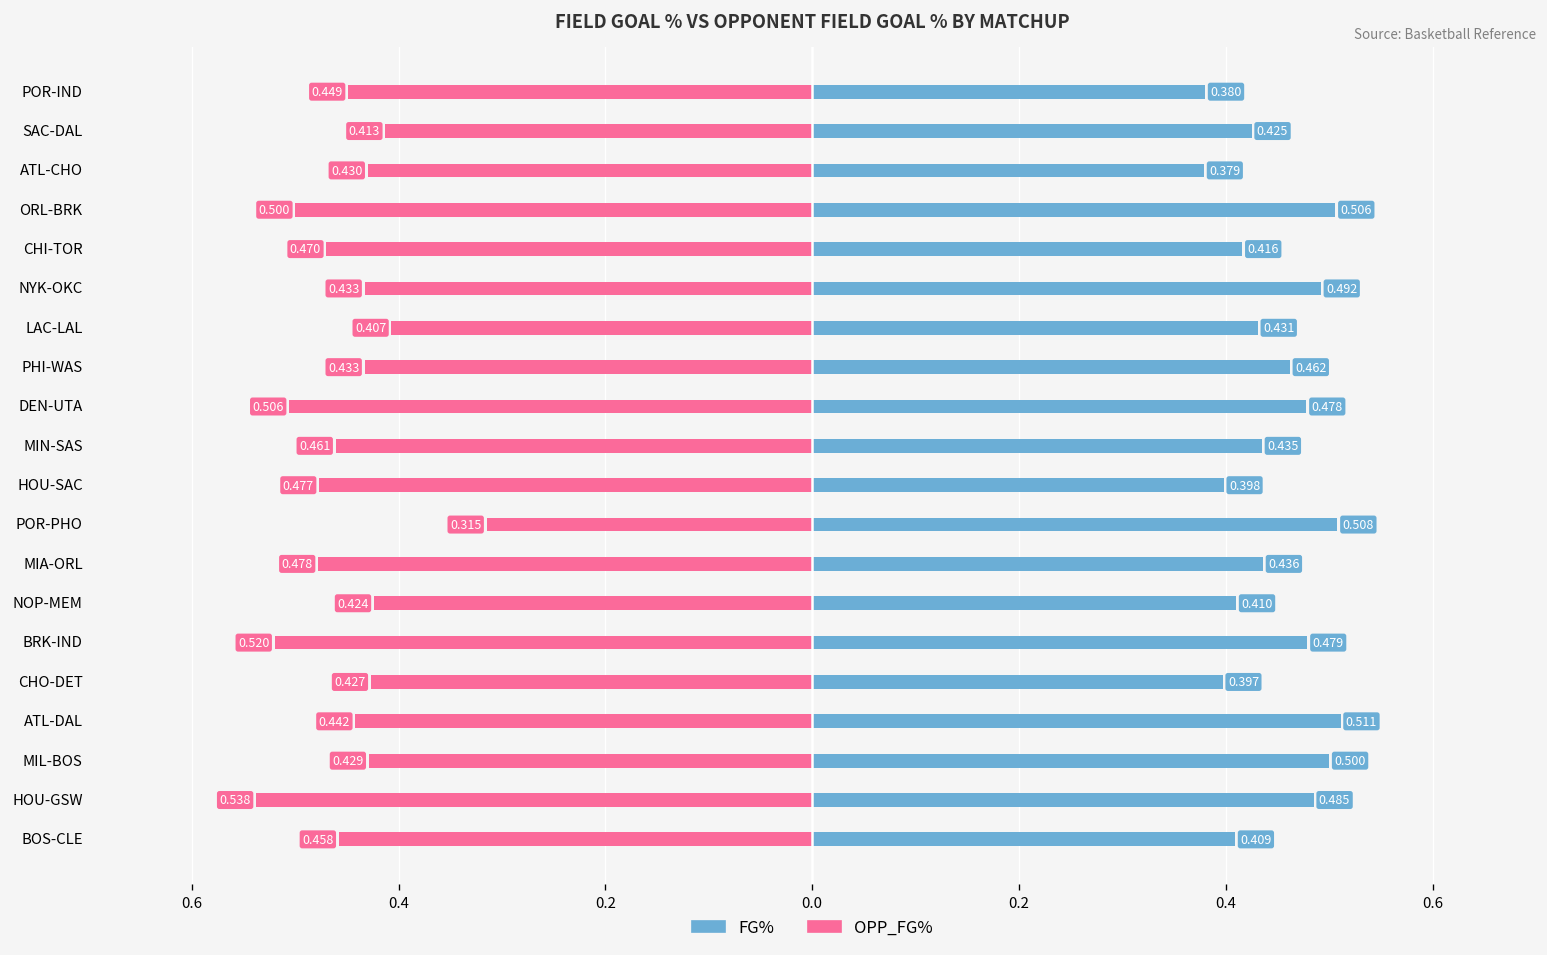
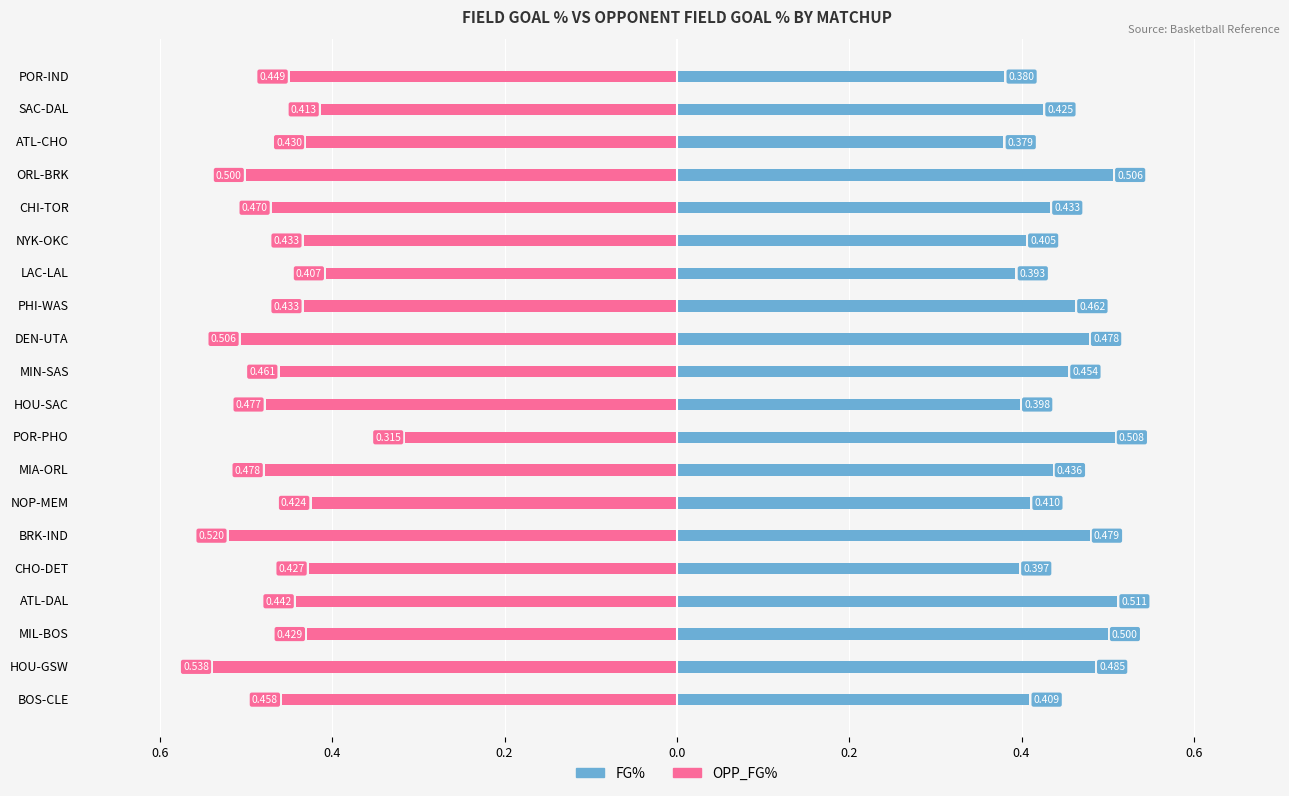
FG%, CHI-TOR: 0.416 -> 0.433
FG%, NYK-OKC: 0.492 -> 0.405
FG%, LAC-LAL: 0.431 -> 0.393
FG%, MIN-SAS: 0.435 -> 0.454
